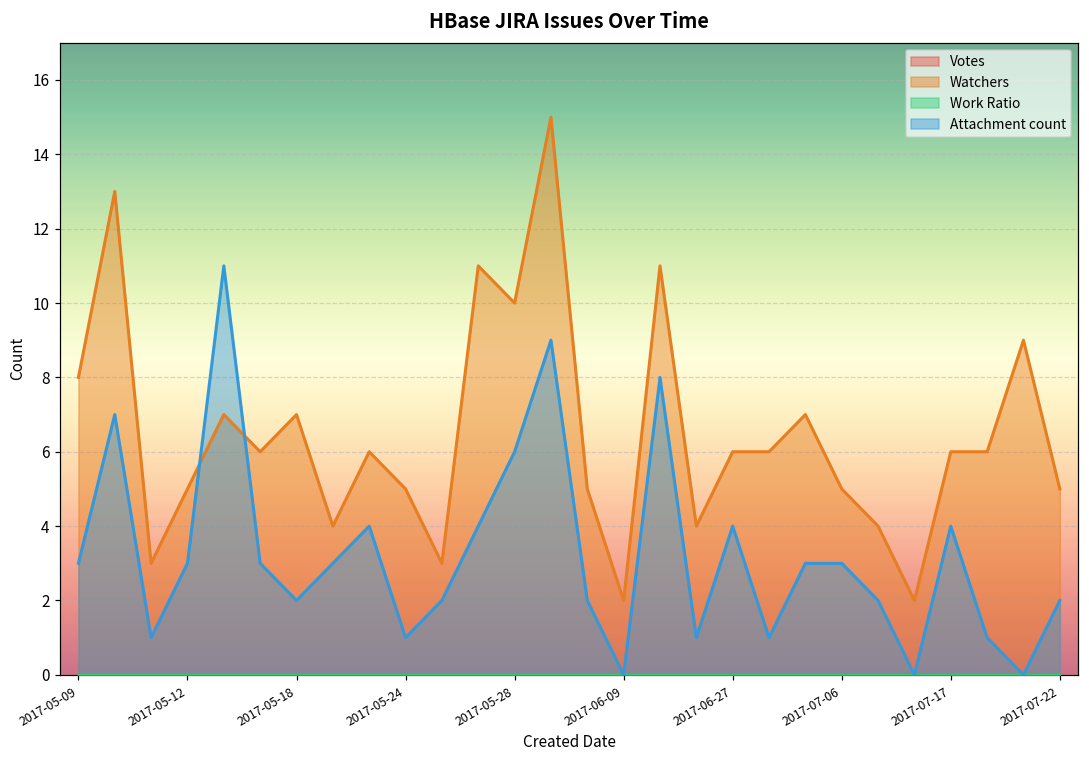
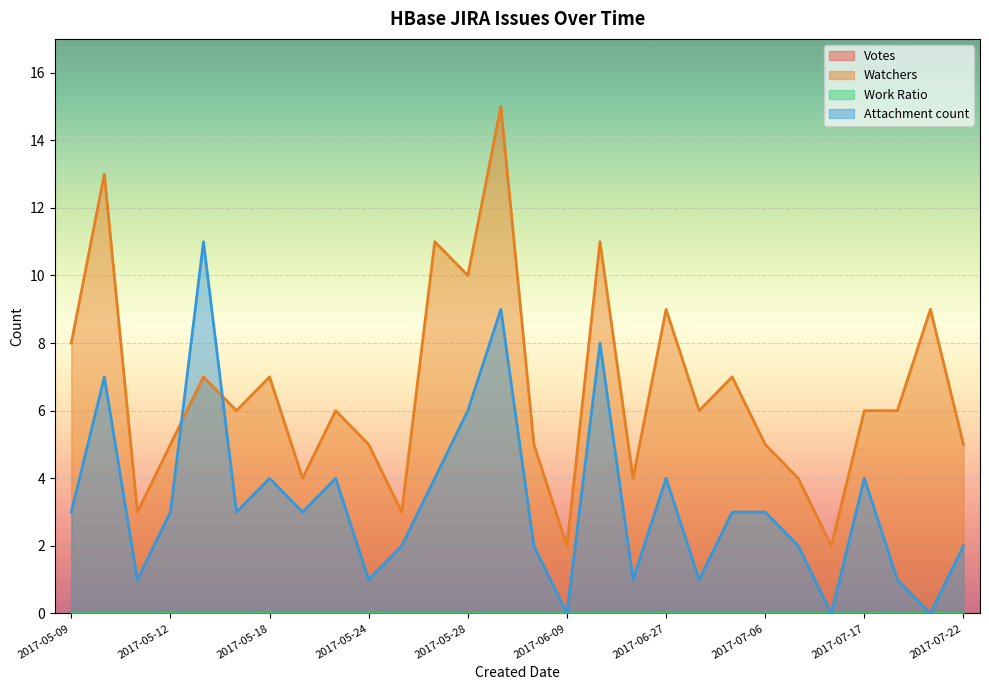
Attachment count, 2017-05-18: 2 -> 4
Watchers, 2017-06-27: 6 -> 9
